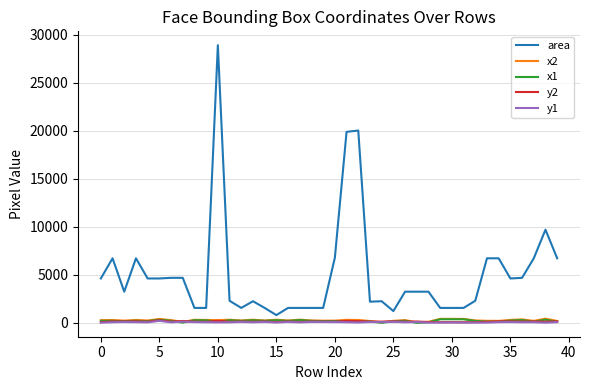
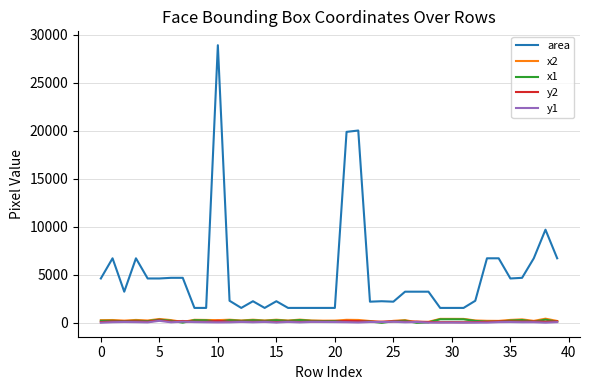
area, 15: 1000 -> 2000
area, 20: 7000 -> 2000
area, 25: 1000 -> 2000
